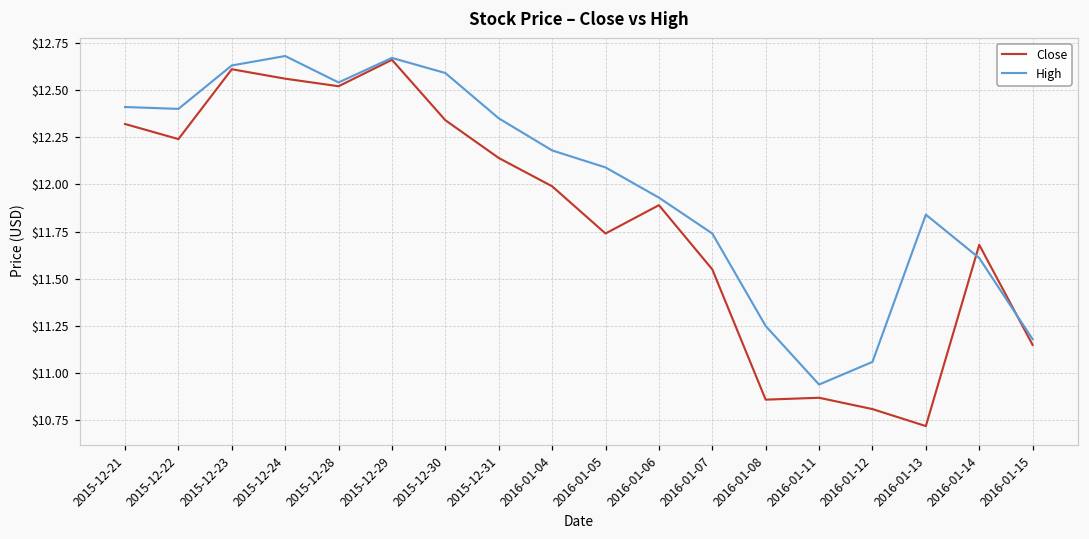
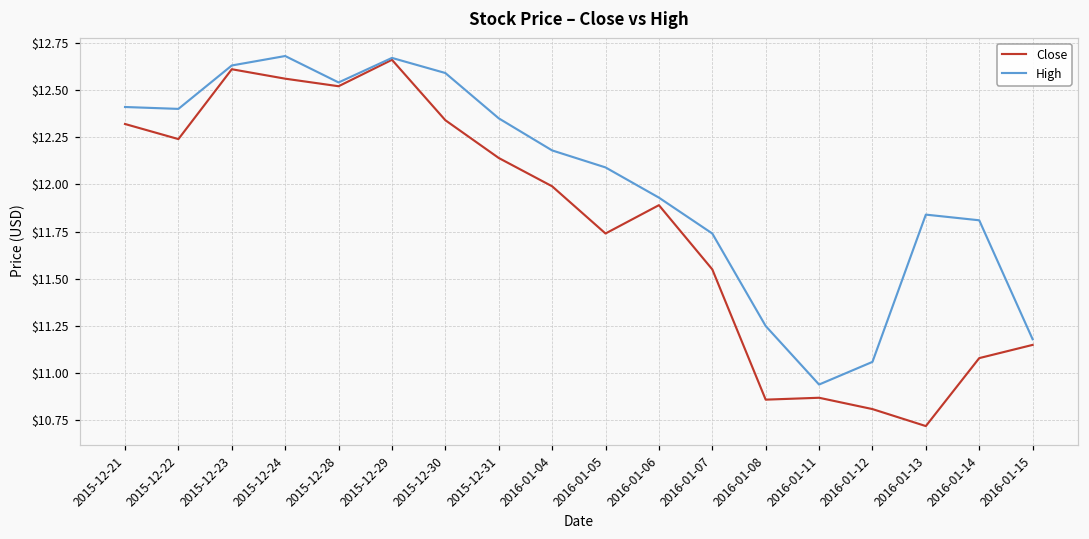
Close, 2016-01-14: $11.68 -> $11.08
High, 2016-01-14: $11.61 -> $11.81
